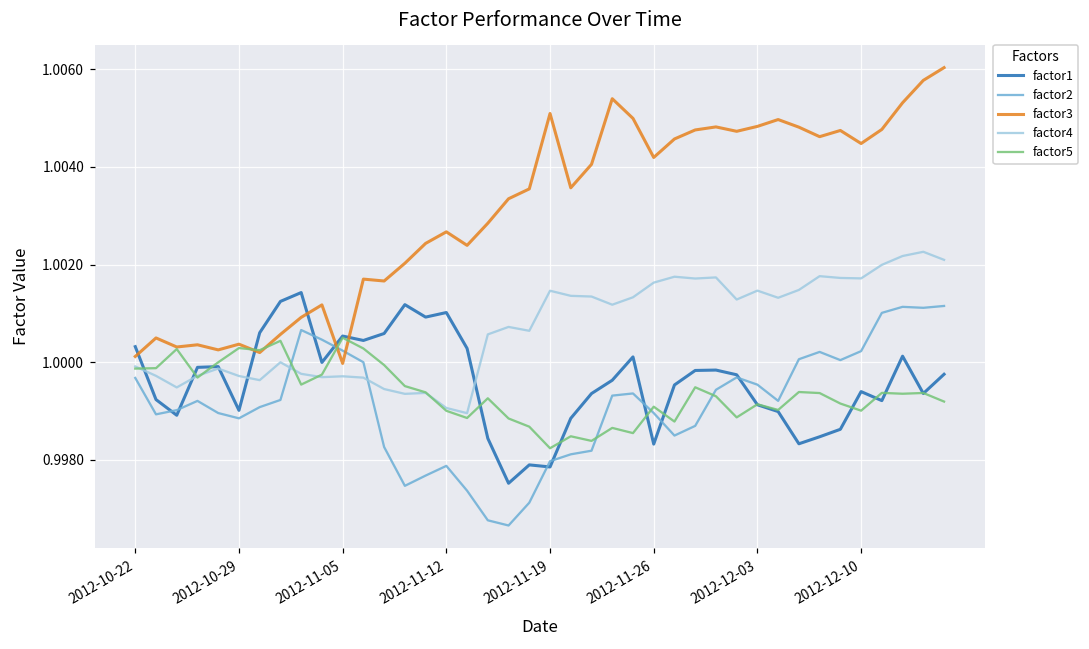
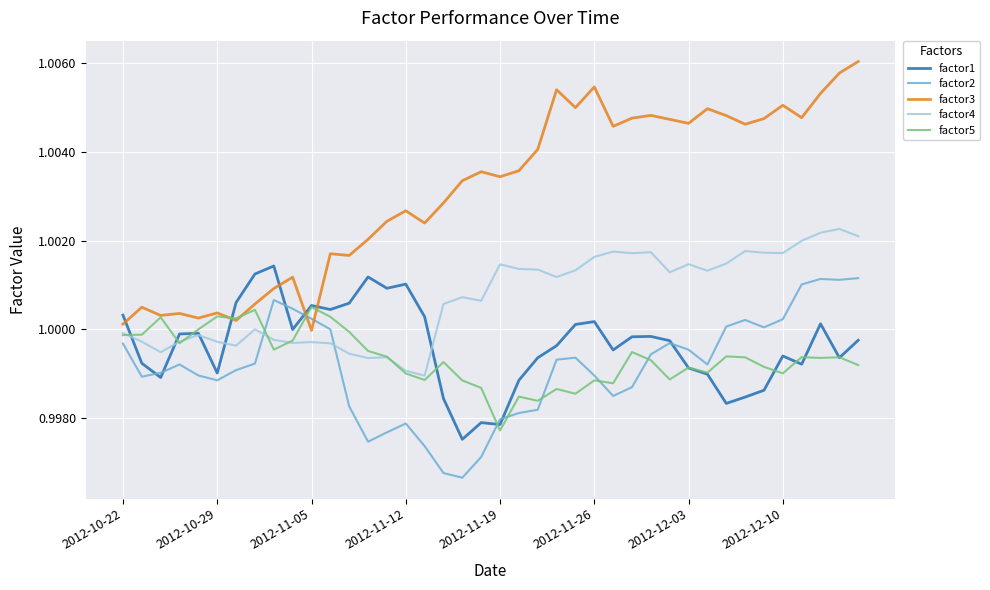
factor3, 2012-11-19: 1.0051 -> 1.0034
factor5, 2012-11-19: 0.9982 -> 0.9977
factor1, 2012-11-26: 0.9983 -> 1.0002
factor3, 2012-11-26: 1.0042 -> 1.0055
factor5, 2012-11-26: 0.9991 -> 0.9988
factor3, 2012-12-03: 1.0048 -> 1.0046
factor3, 2012-12-10: 1.0045 -> 1.0050
